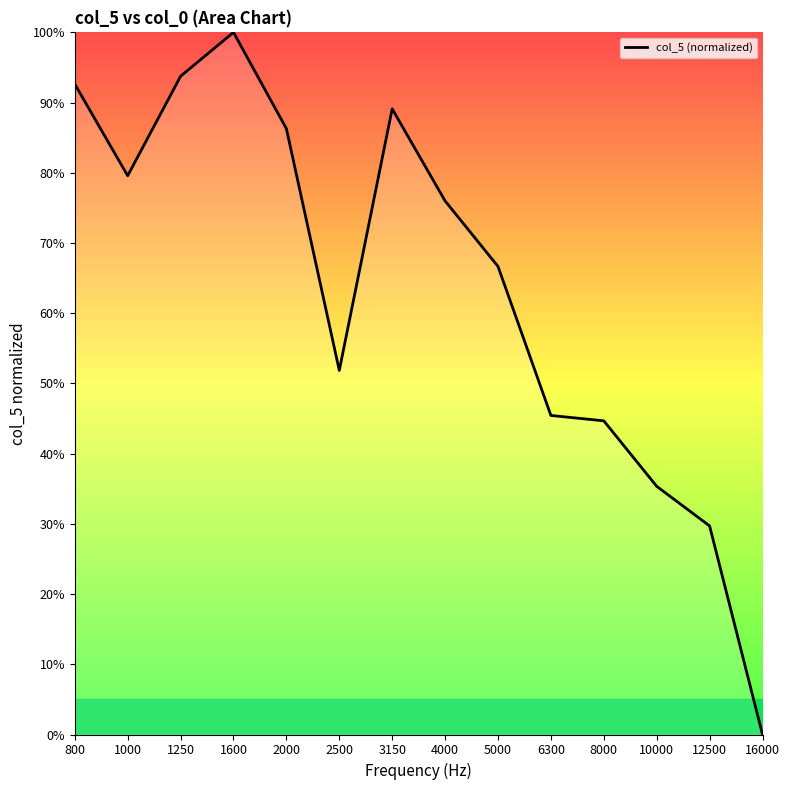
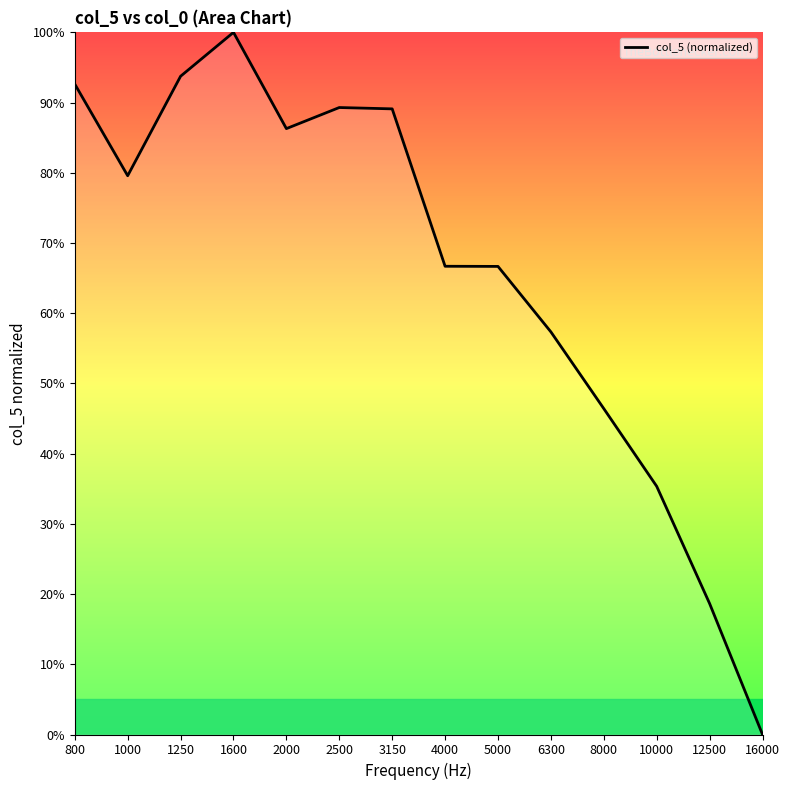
2500: 52% -> 89%
4000: 76% -> 67%
6300: 45% -> 57%
8000: 45% -> 46%
12500: 30% -> 19%
